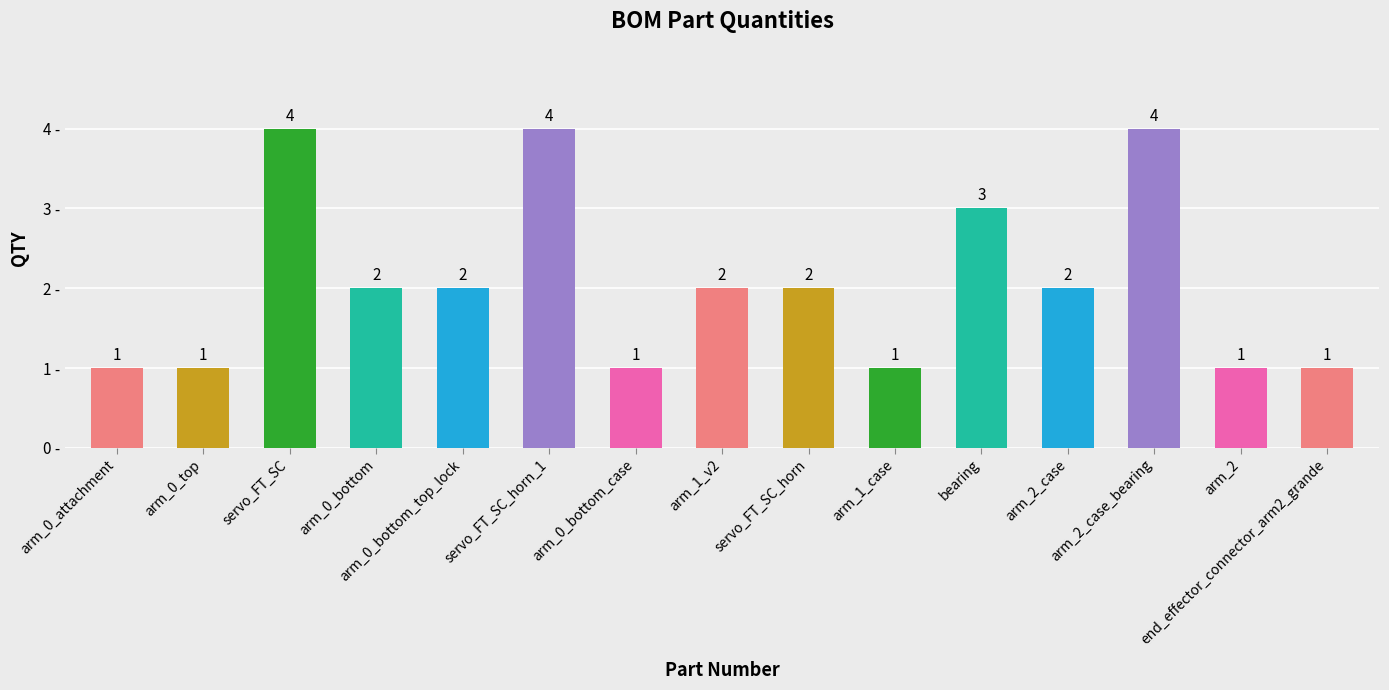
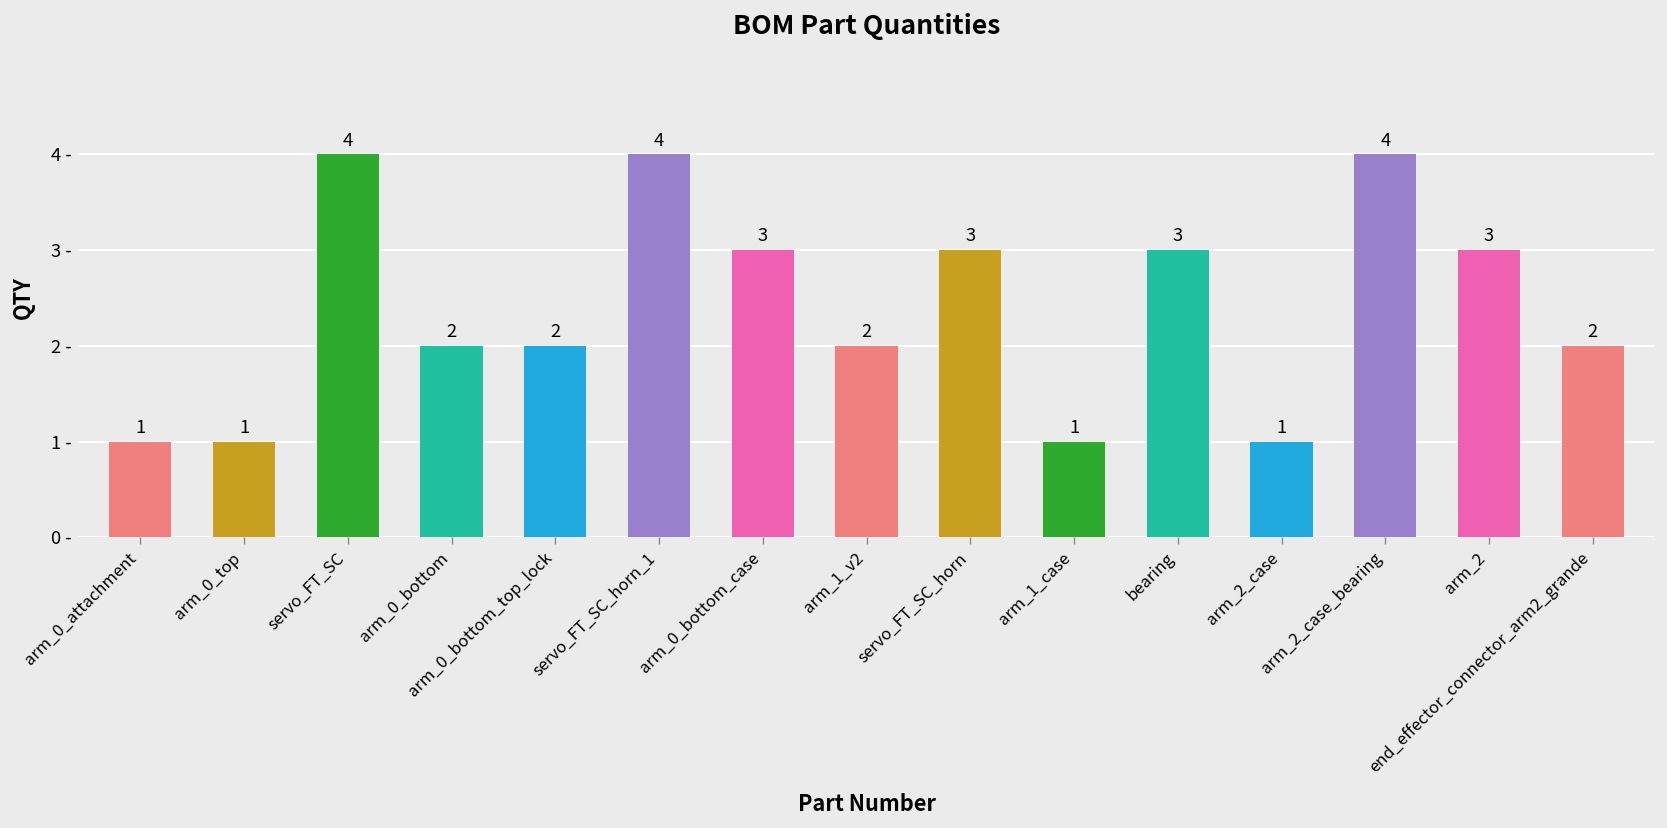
arm_0_bottom_case: 1 -> 3
servo_FT_SC_horn: 2 -> 3
arm_2_case: 2 -> 1
arm_2: 1 -> 3
end_effector_connector_arm2_grande: 1 -> 2
